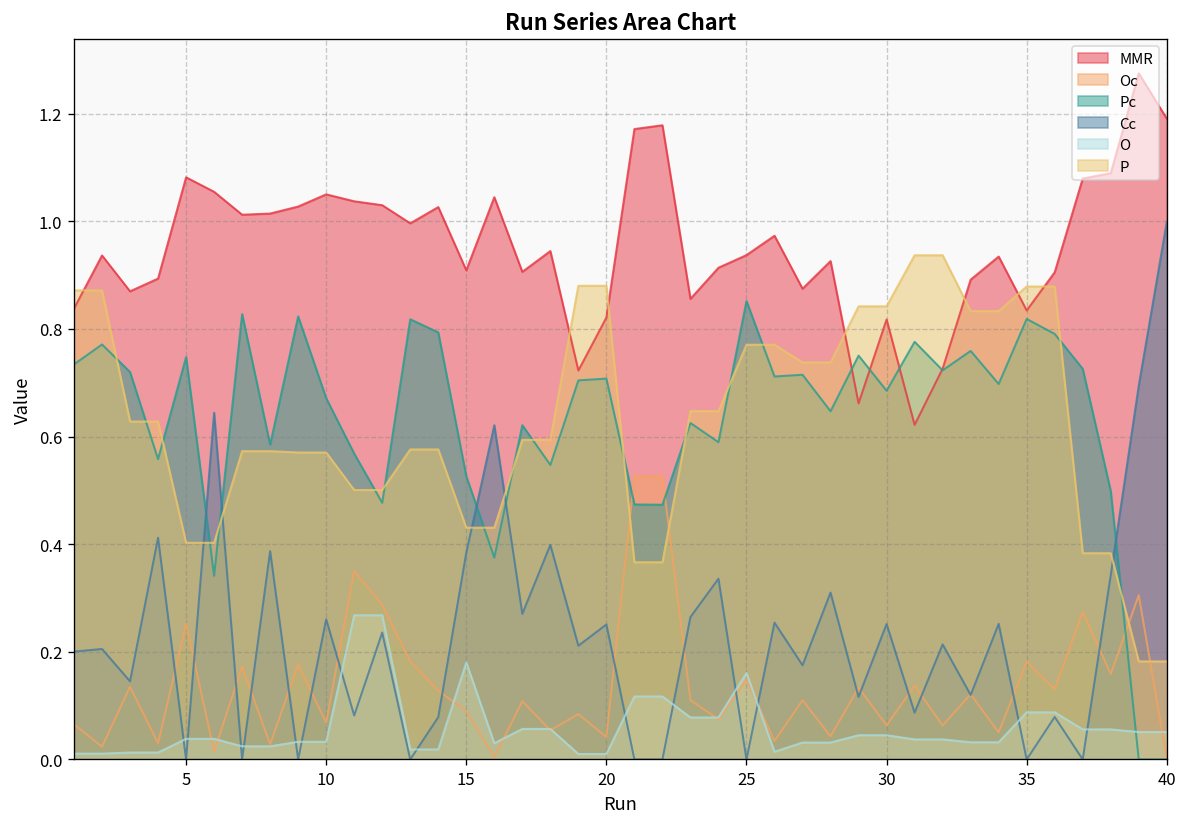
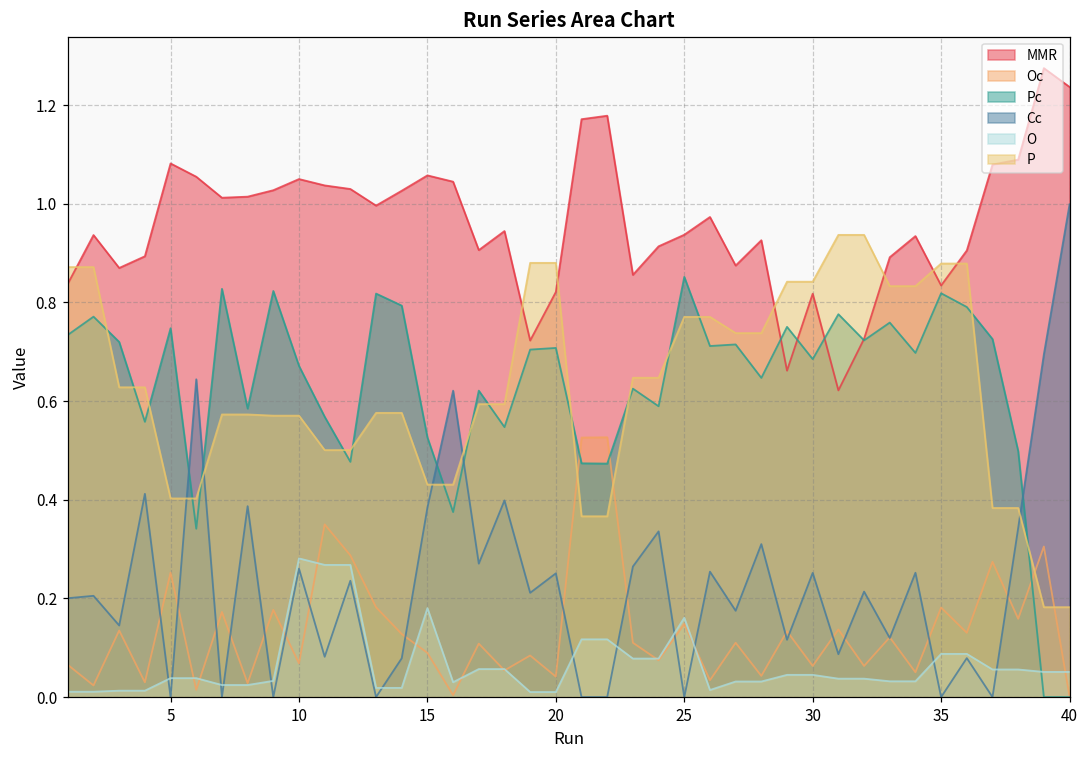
O, 10: 0.03 -> 0.28
MMR, 15: 0.91 -> 1.06
MMR, 40: 1.19 -> 1.24
